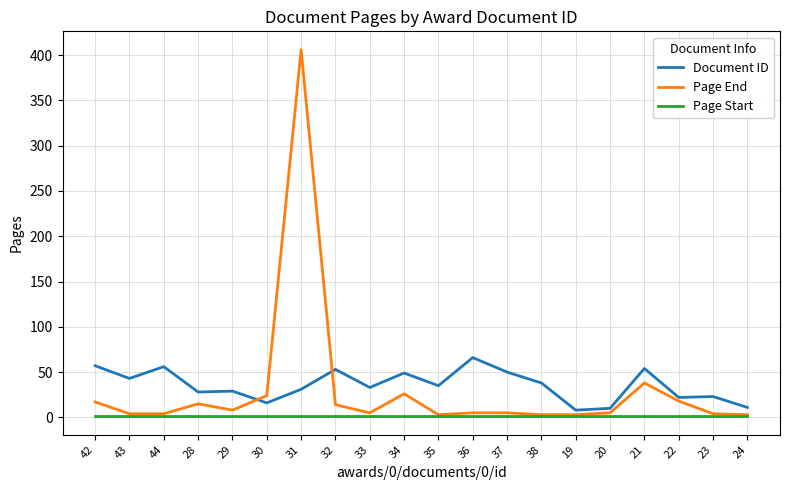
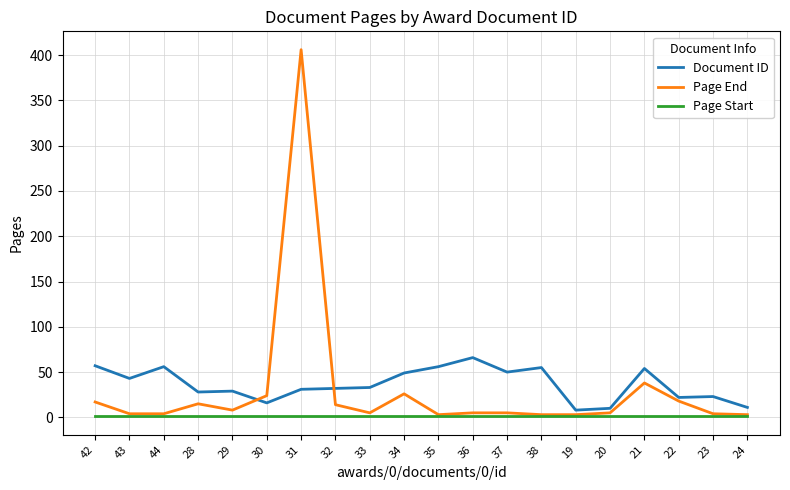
Document ID, 32: 50 -> 30
Document ID, 35: 40 -> 60
Document ID, 38: 40 -> 60
